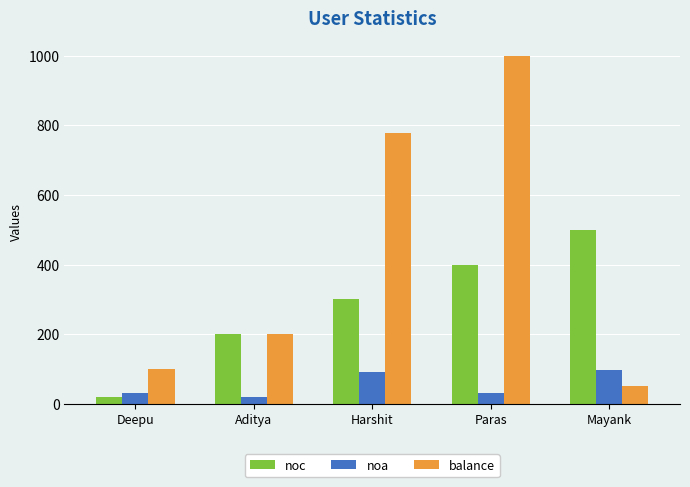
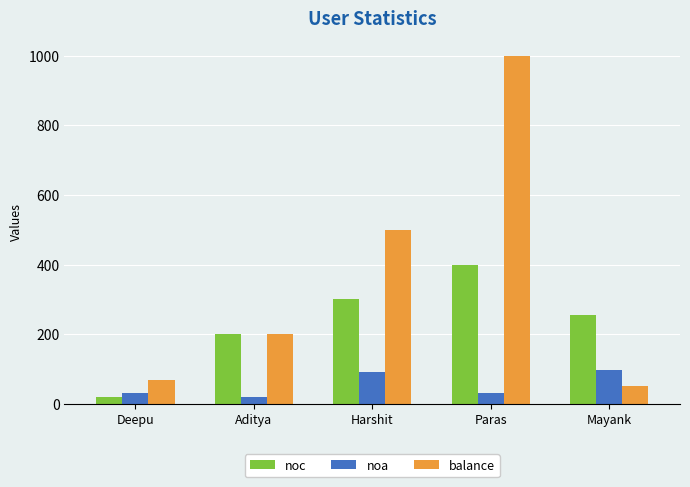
balance, Deepu: 100 -> 70
balance, Harshit: 780 -> 500
noc, Mayank: 500 -> 260
